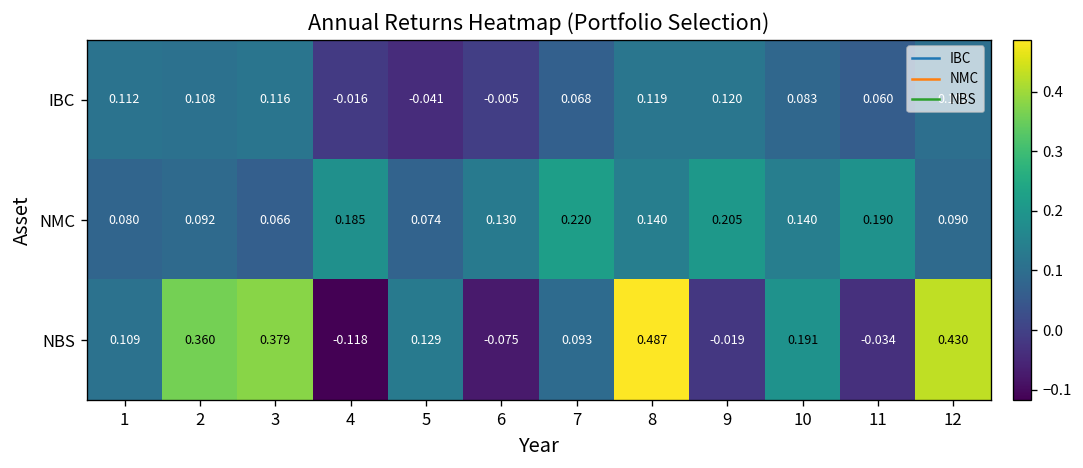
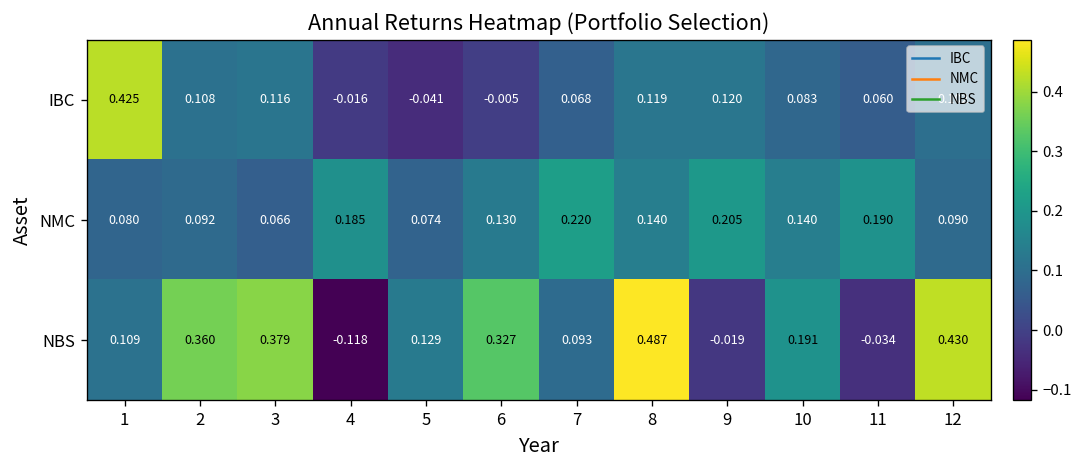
IBC, 1: 0.112 -> 0.425
NBS, 6: -0.075 -> 0.327
